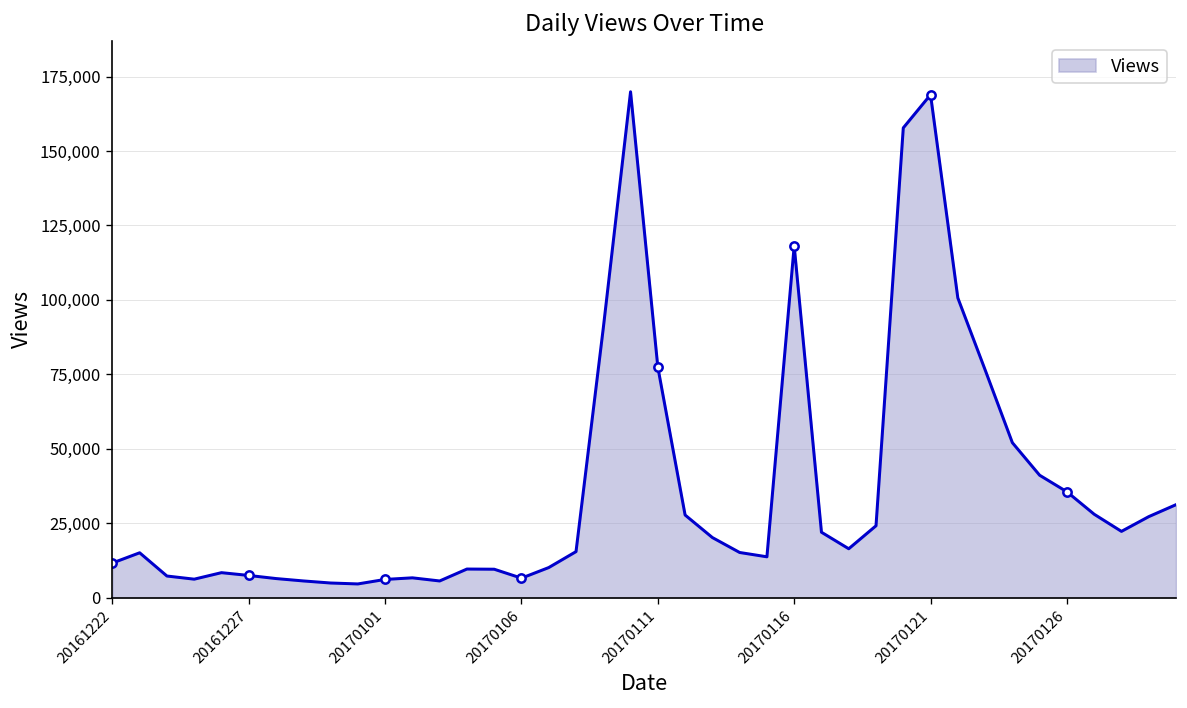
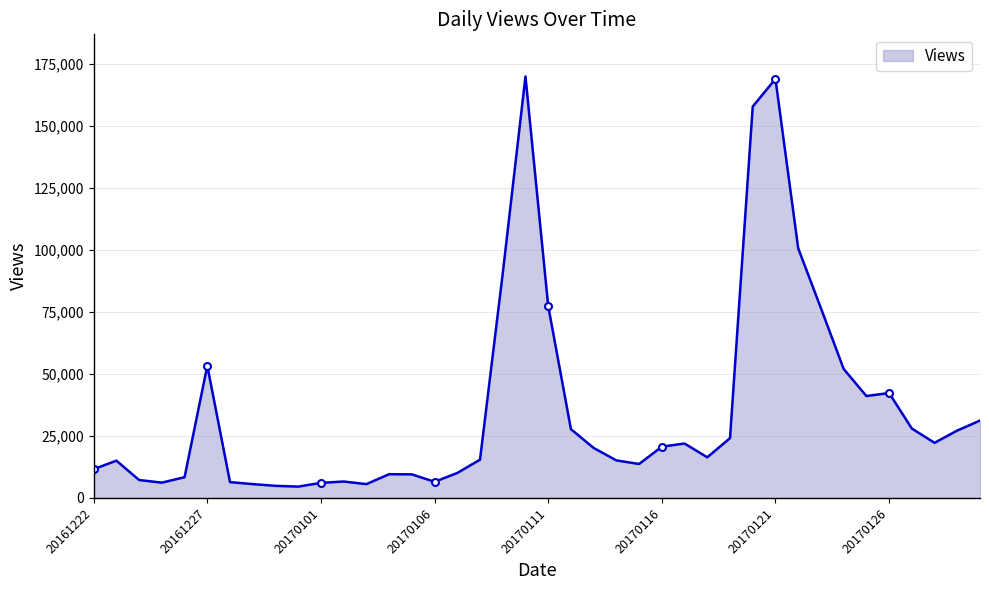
Views, 20161227: 7,000 -> 53,000
Views, 20170116: 118,000 -> 21,000
Views, 20170126: 36,000 -> 42,000
